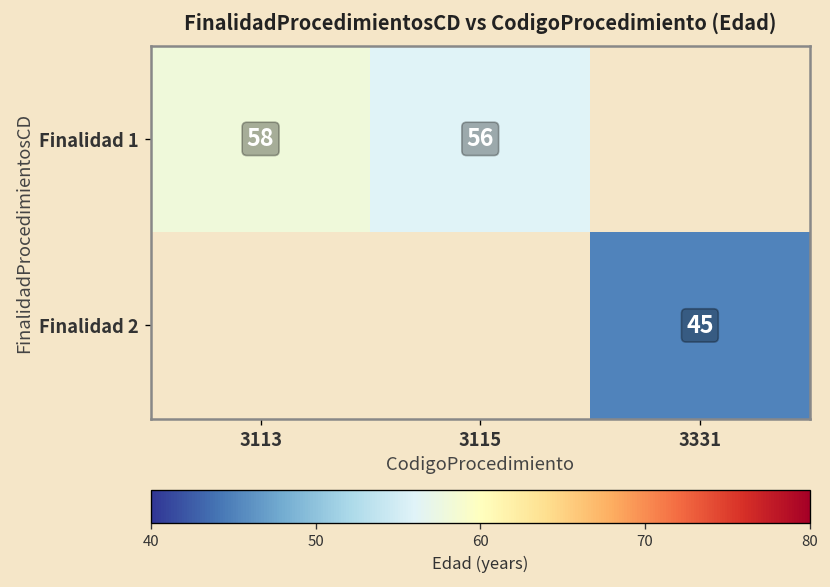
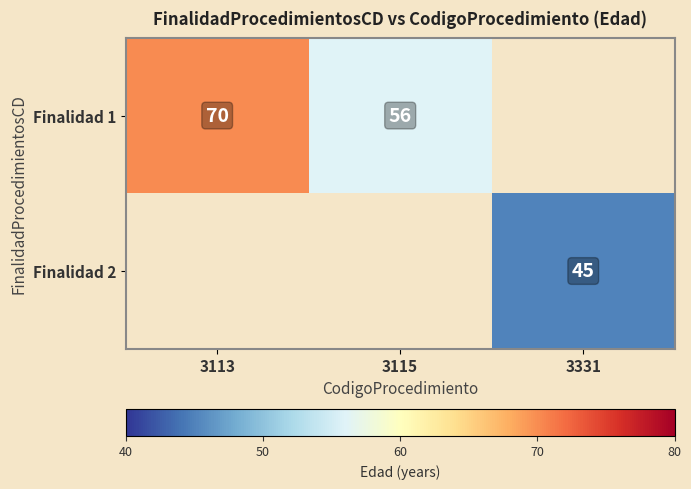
Finalidad 1, 3113: 58 -> 70
